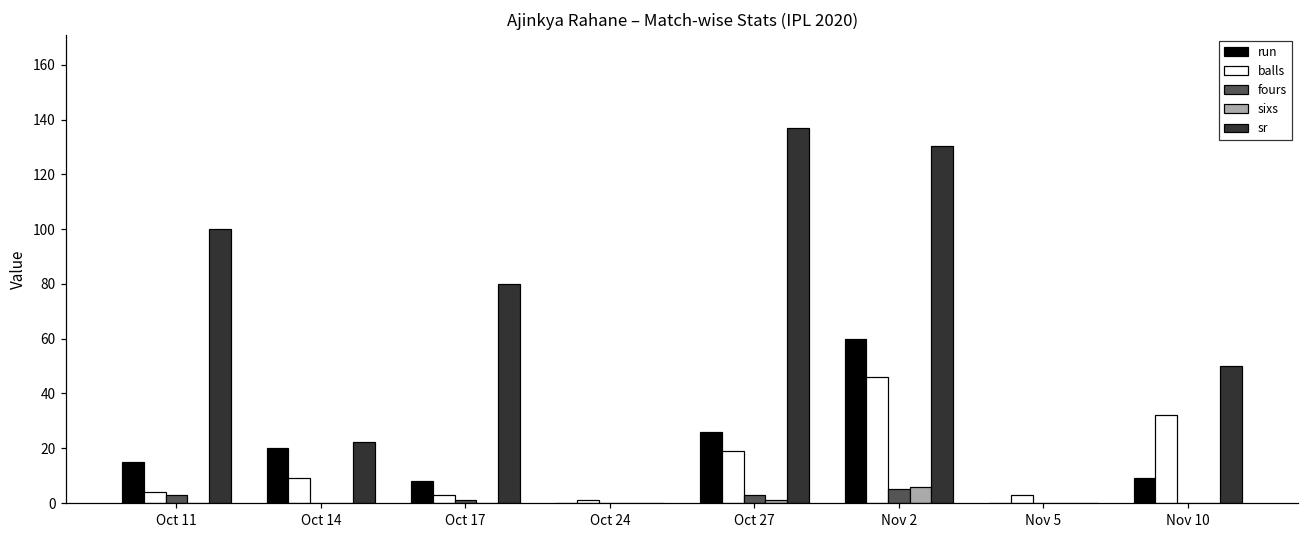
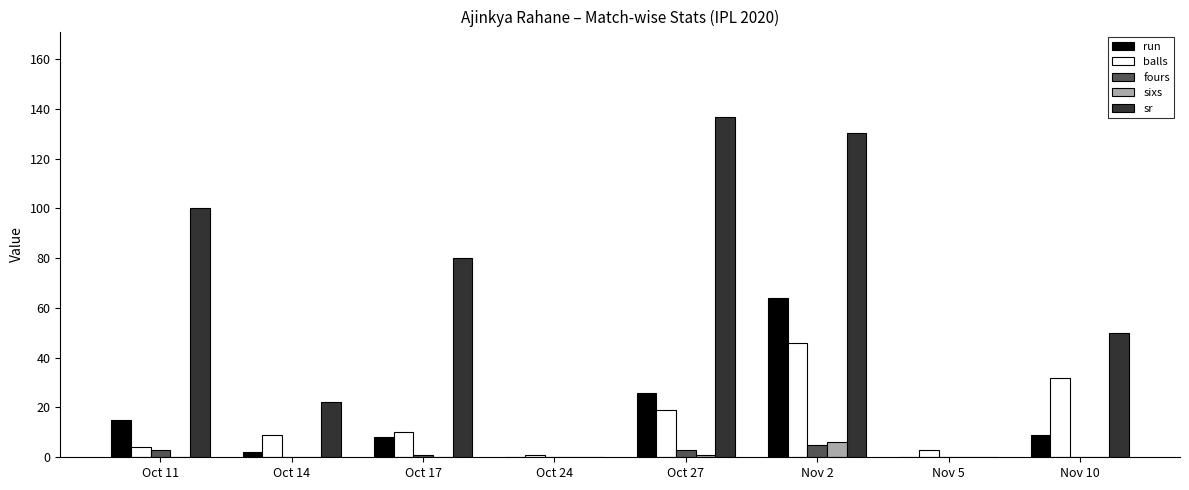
run, Oct 14: 20 -> 2
balls, Oct 17: 3 -> 10
run, Nov 2: 60 -> 64
